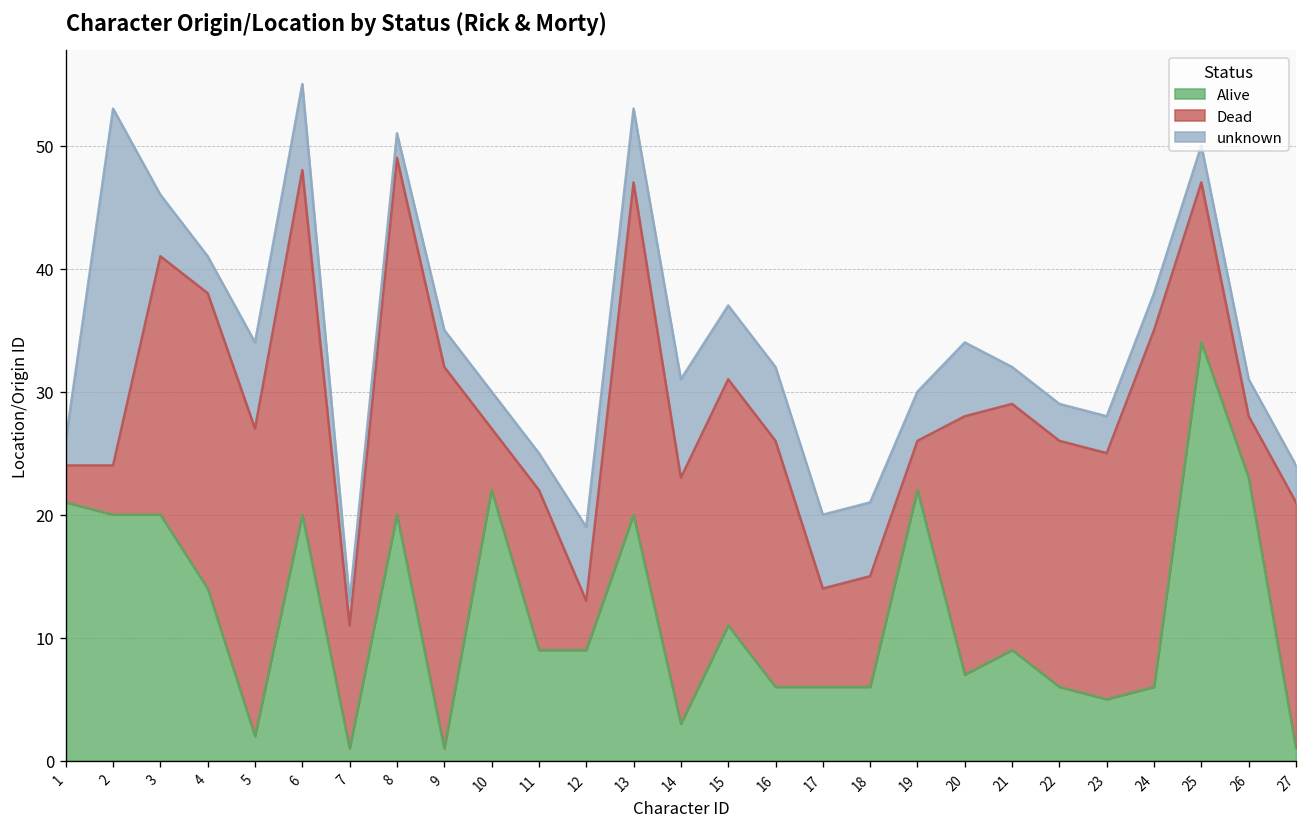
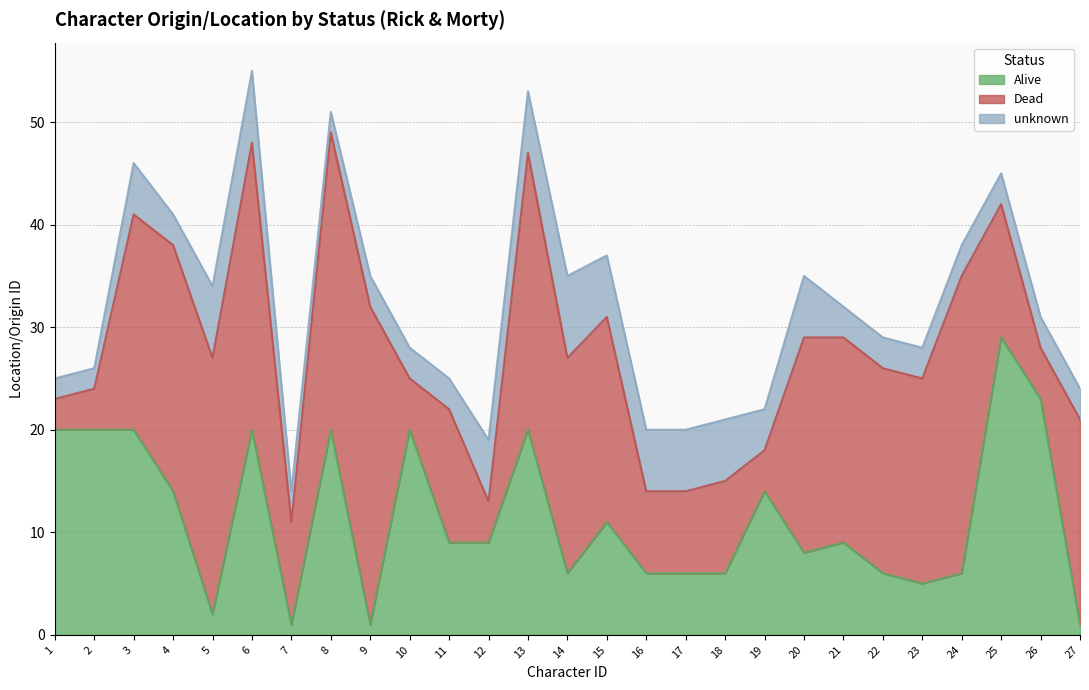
Alive, 1: 21 -> 20
unknown, 2: 29 -> 2
unknown, 7: 2 -> 3
Alive, 10: 22 -> 20
Alive, 14: 3 -> 6
Dead, 14: 20 -> 21
Dead, 16: 20 -> 8
Alive, 19: 22 -> 14
Alive, 20: 7 -> 8
Alive, 25: 34 -> 29
